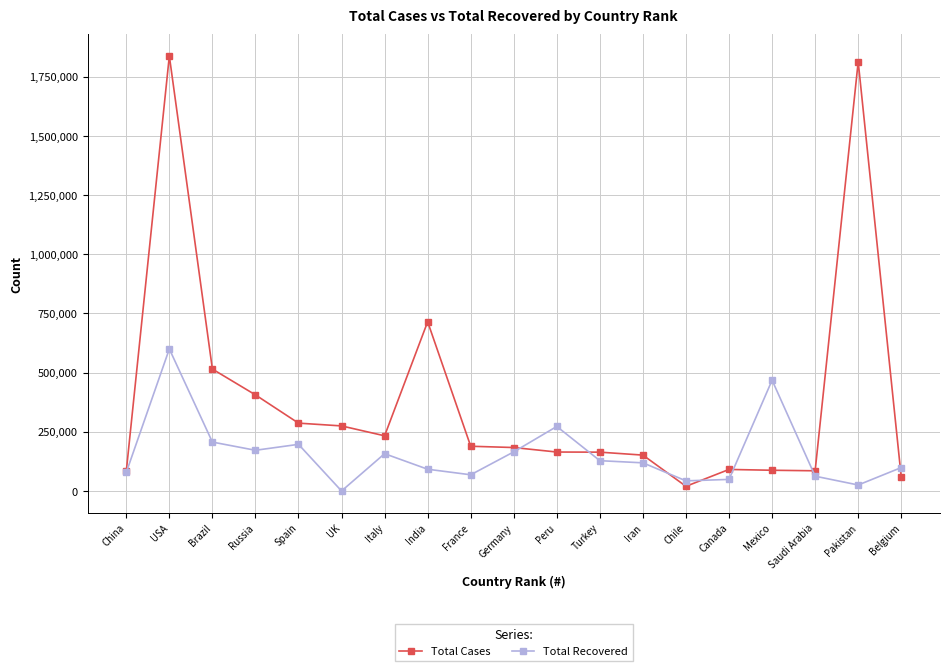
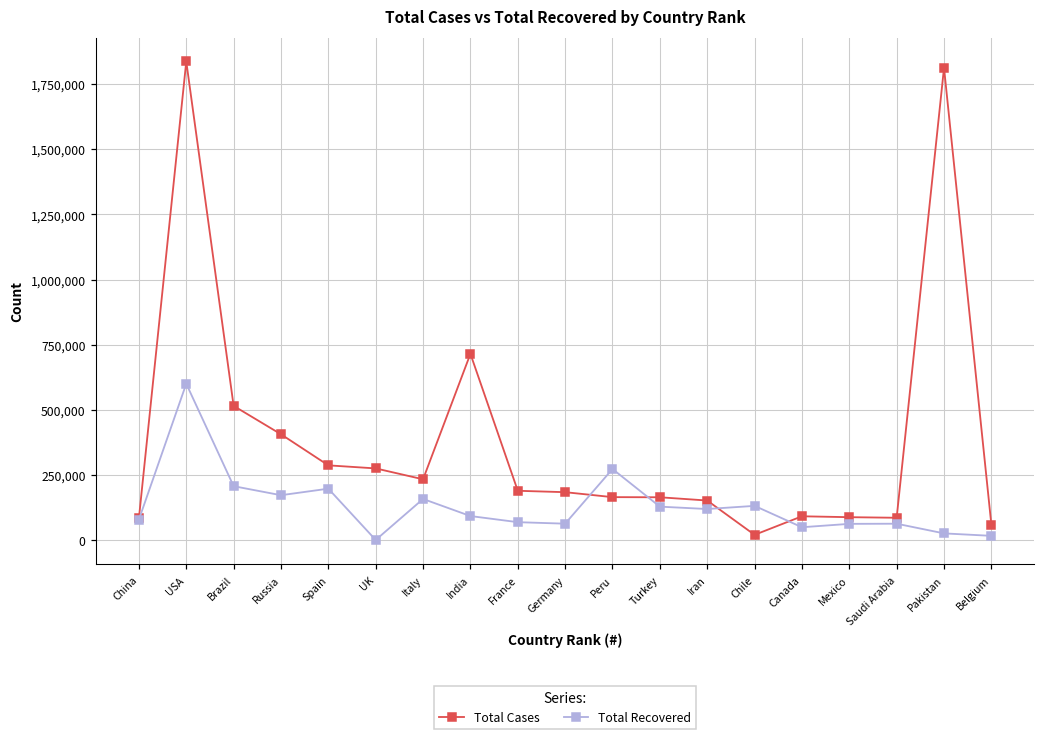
Total Recovered, Germany: 170,000 -> 60,000
Total Recovered, Chile: 40,000 -> 130,000
Total Recovered, Mexico: 470,000 -> 60,000
Total Recovered, Belgium: 100,000 -> 20,000
